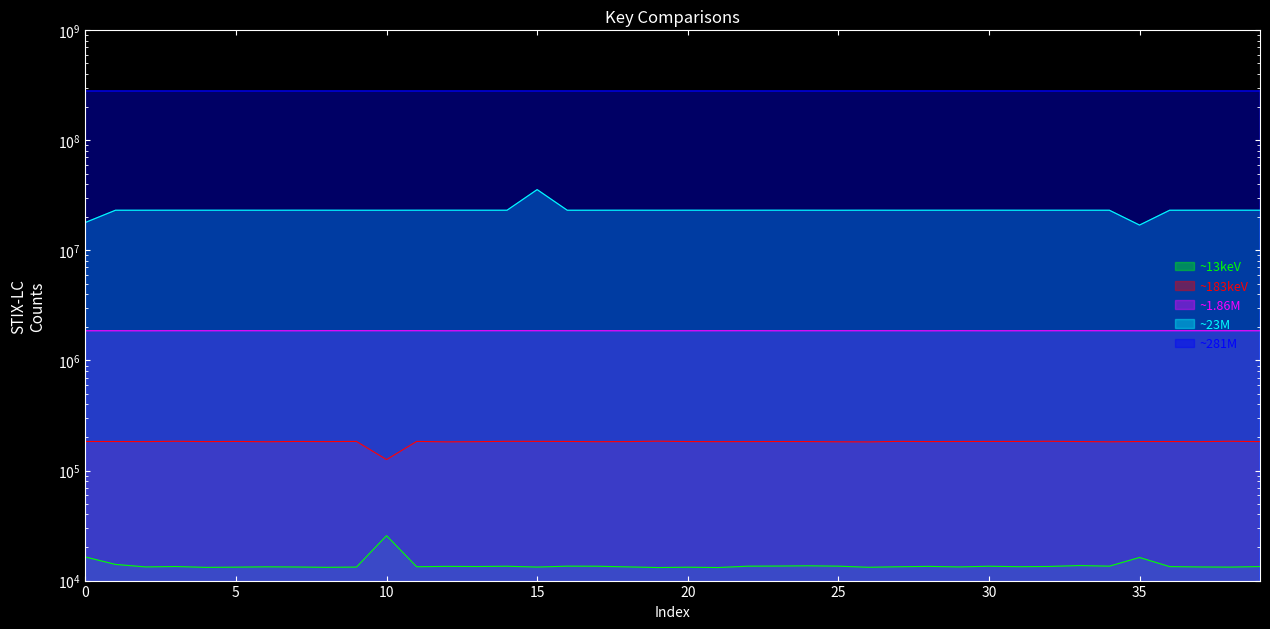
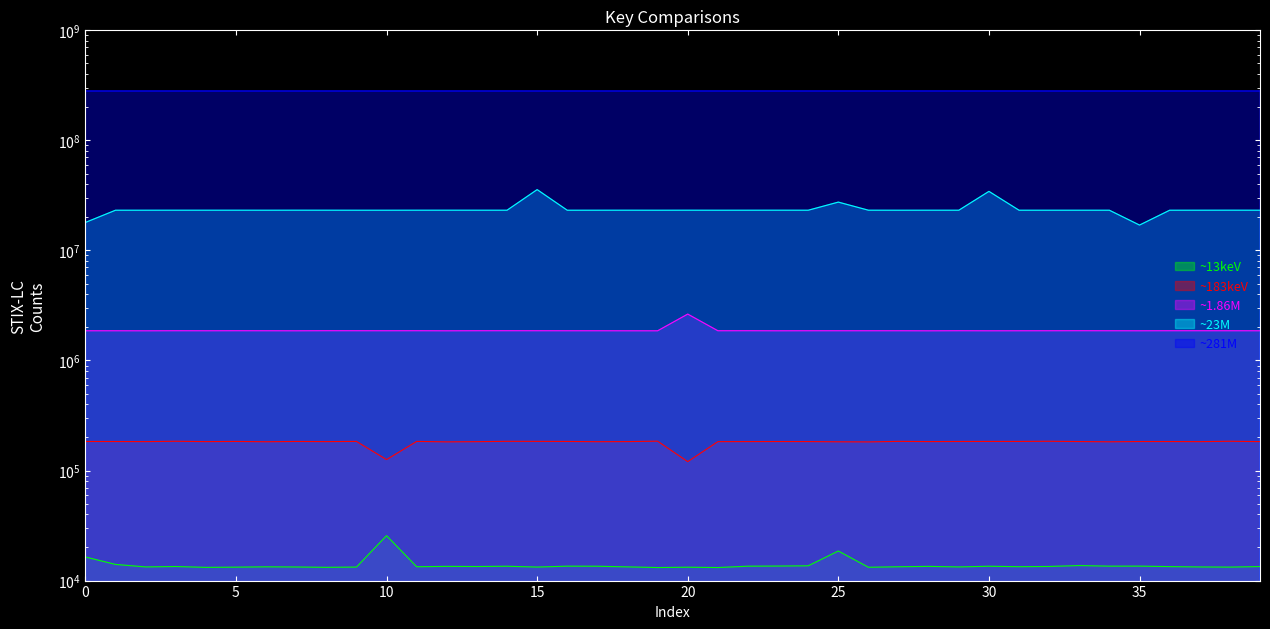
~183keV, 20: 180000 -> 120000
~1.86M, 20: 1900000 -> 2600000
~13keV, 25: 14000 -> 19000
~23M, 25: 23000000 -> 27000000
~23M, 30: 23000000 -> 34000000
~13keV, 35: 16000 -> 14000
